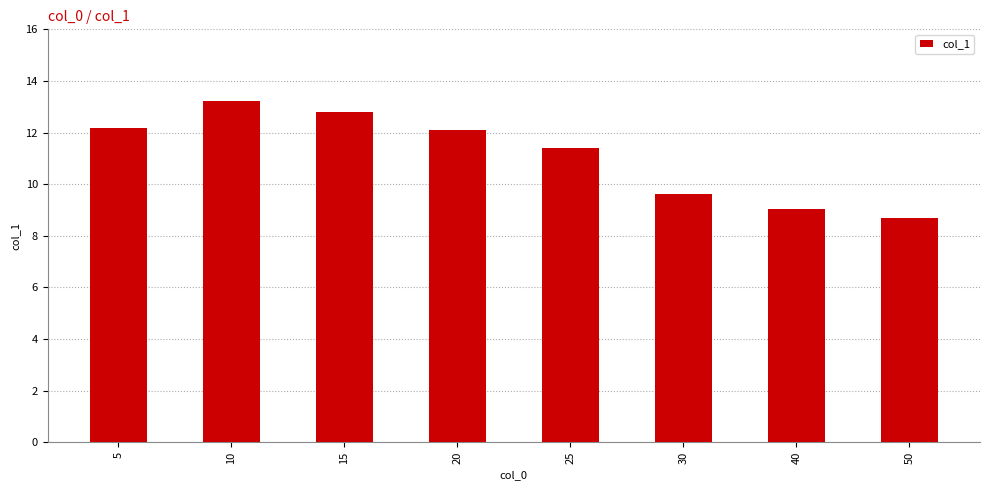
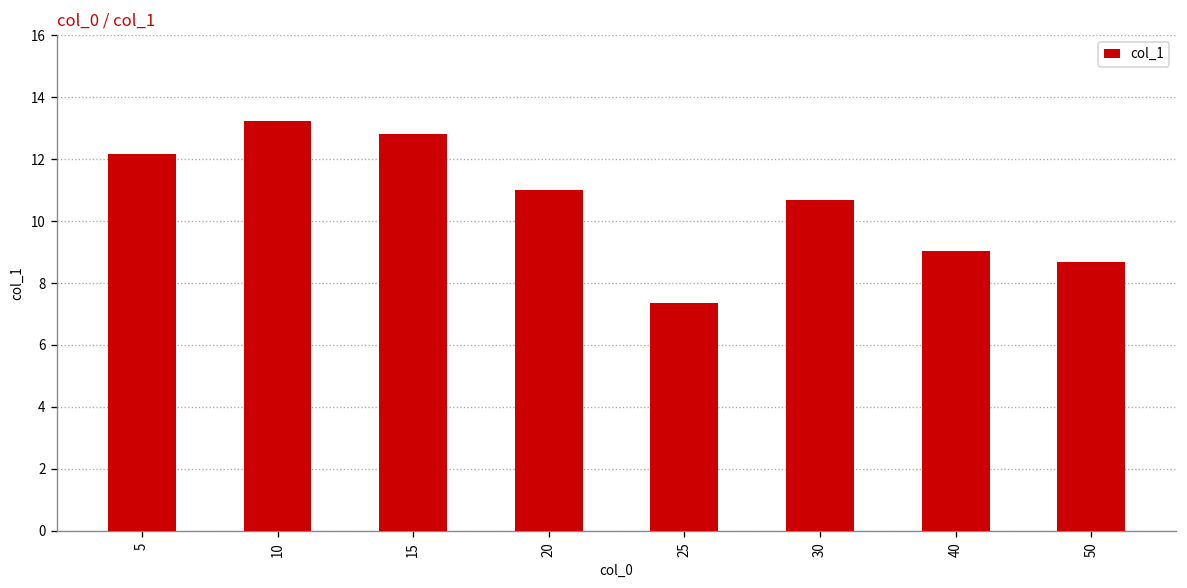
20: 12.1 -> 11.0
25: 11.4 -> 7.4
30: 9.6 -> 10.7
